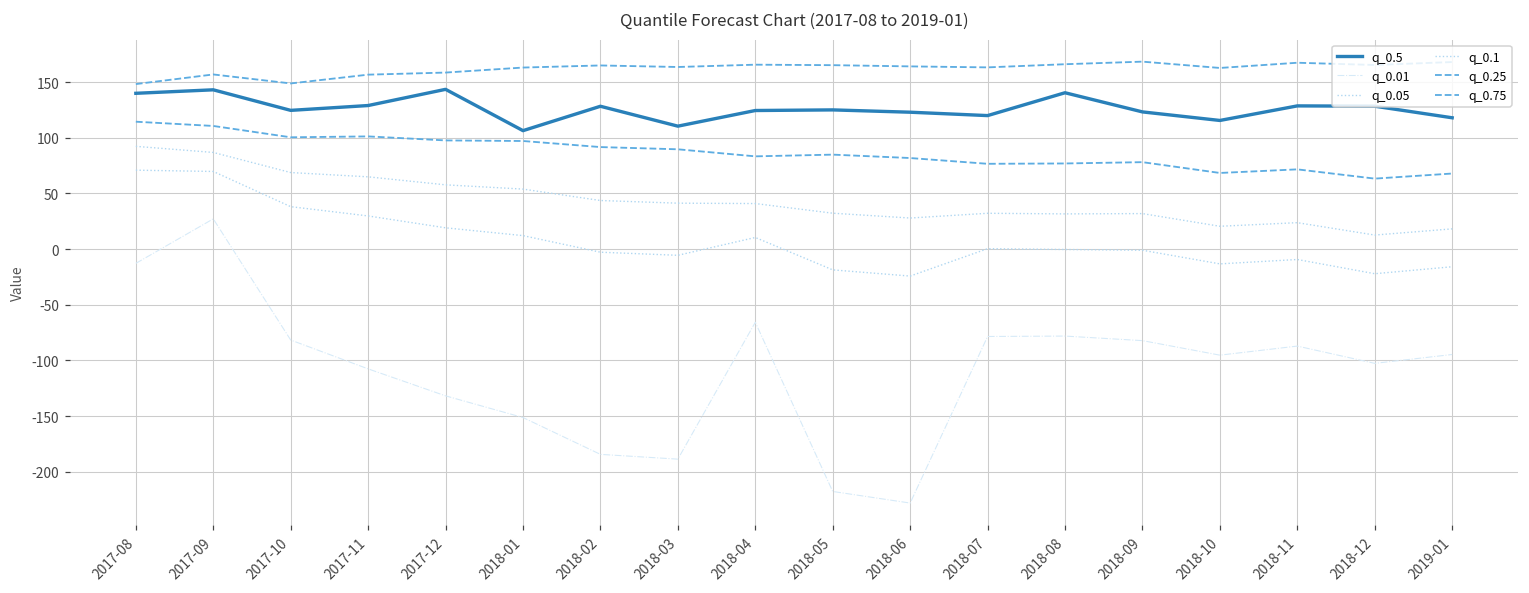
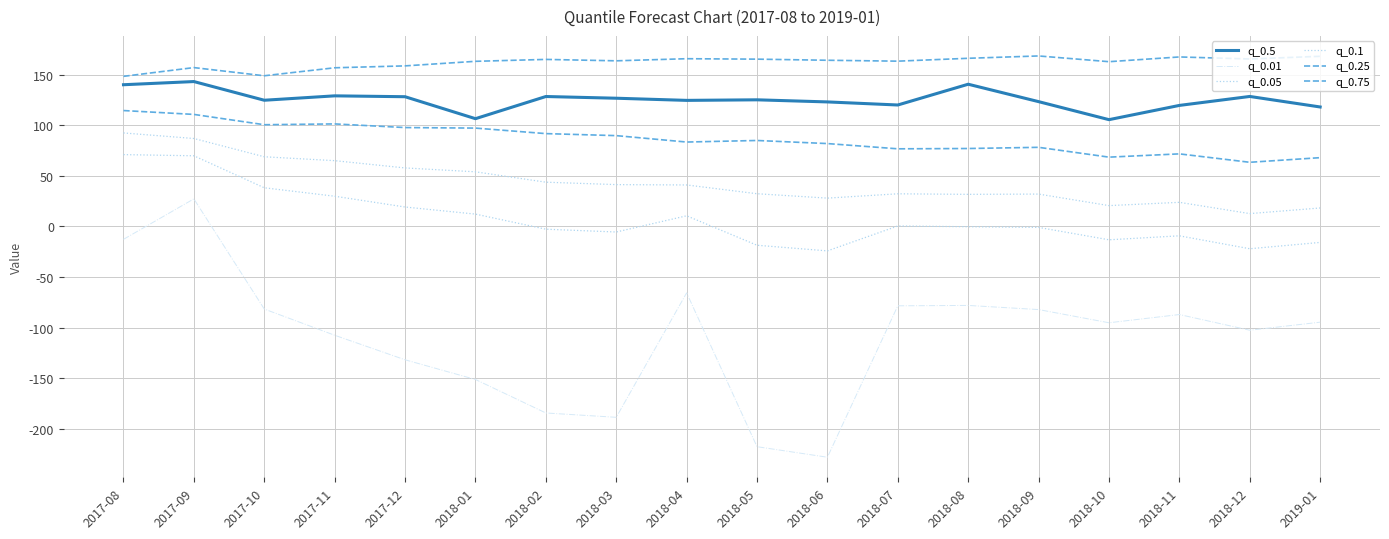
q_0.5, 2017-12: 144 -> 128
q_0.5, 2018-03: 111 -> 127
q_0.5, 2018-10: 116 -> 106
q_0.5, 2018-11: 129 -> 120
